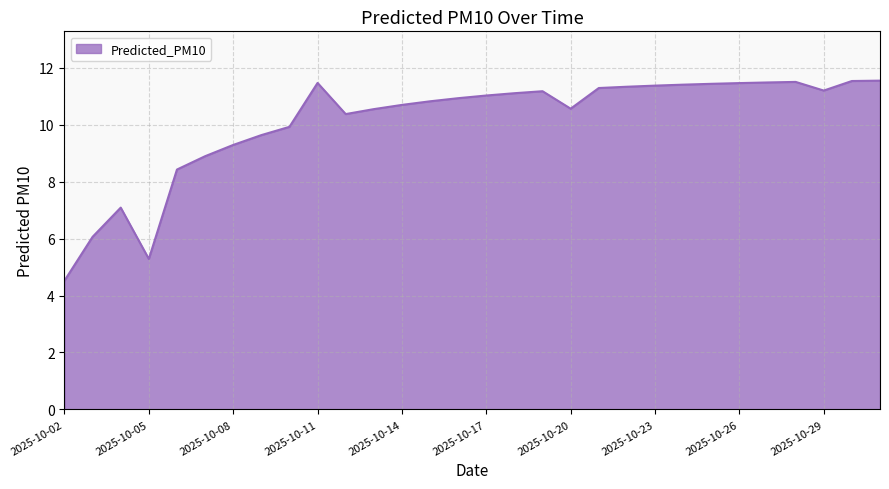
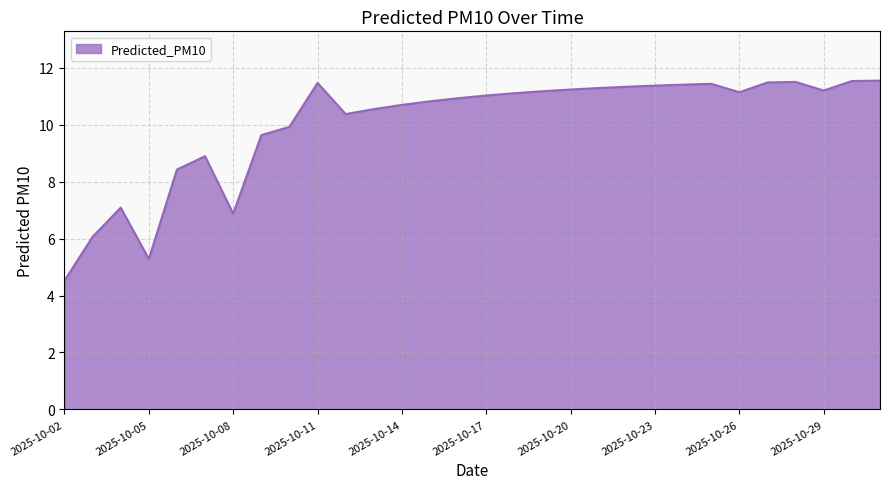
2025-10-08: 9.3 -> 6.9
2025-10-20: 10.6 -> 11.2
2025-10-26: 11.5 -> 11.1
